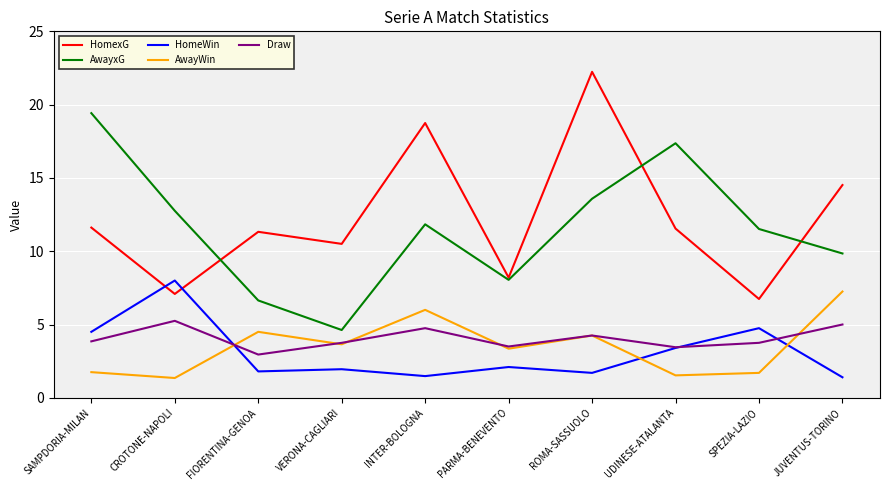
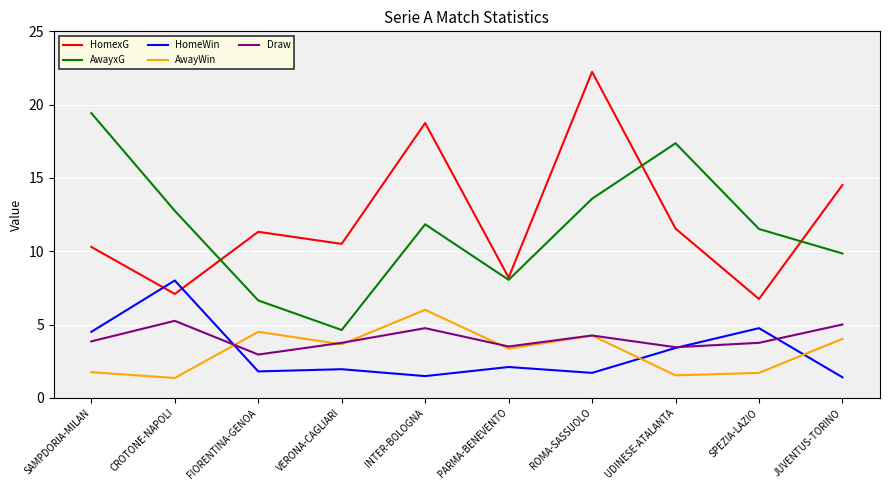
HomexG, SAMPDORIA-MILAN: 11.6 -> 10.3
AwayWin, JUVENTUS-TORINO: 7.3 -> 4.0
